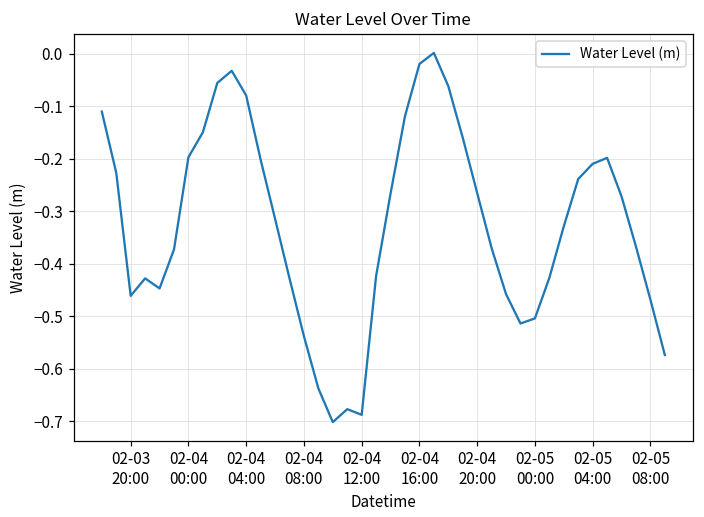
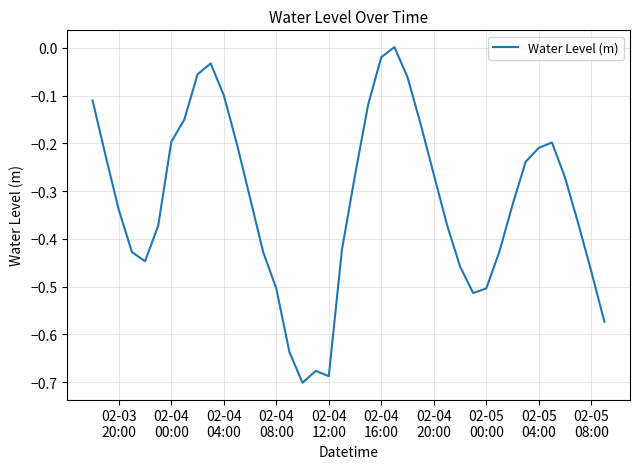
02-03 20:00: -0.46 -> -0.34
02-04 04:00: -0.08 -> -0.10
02-04 08:00: -0.54 -> -0.50
